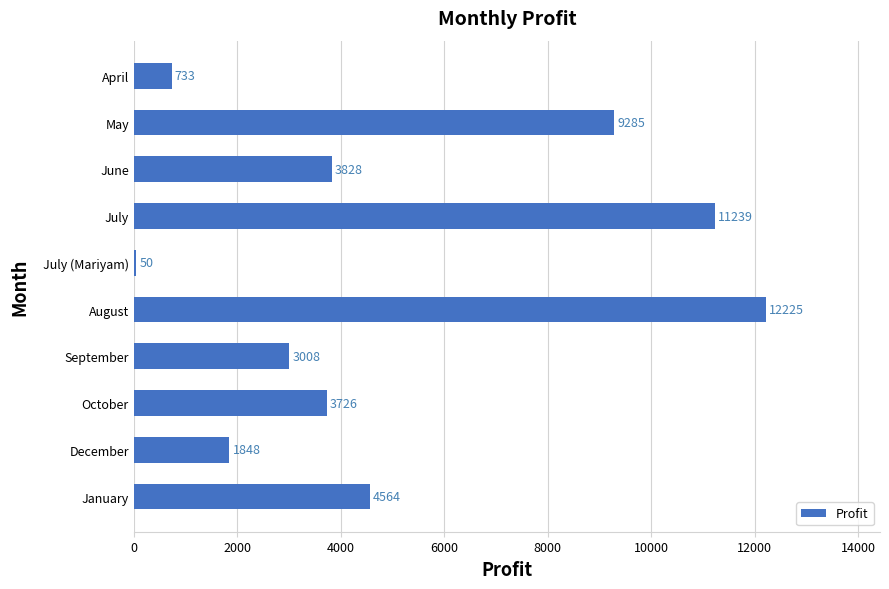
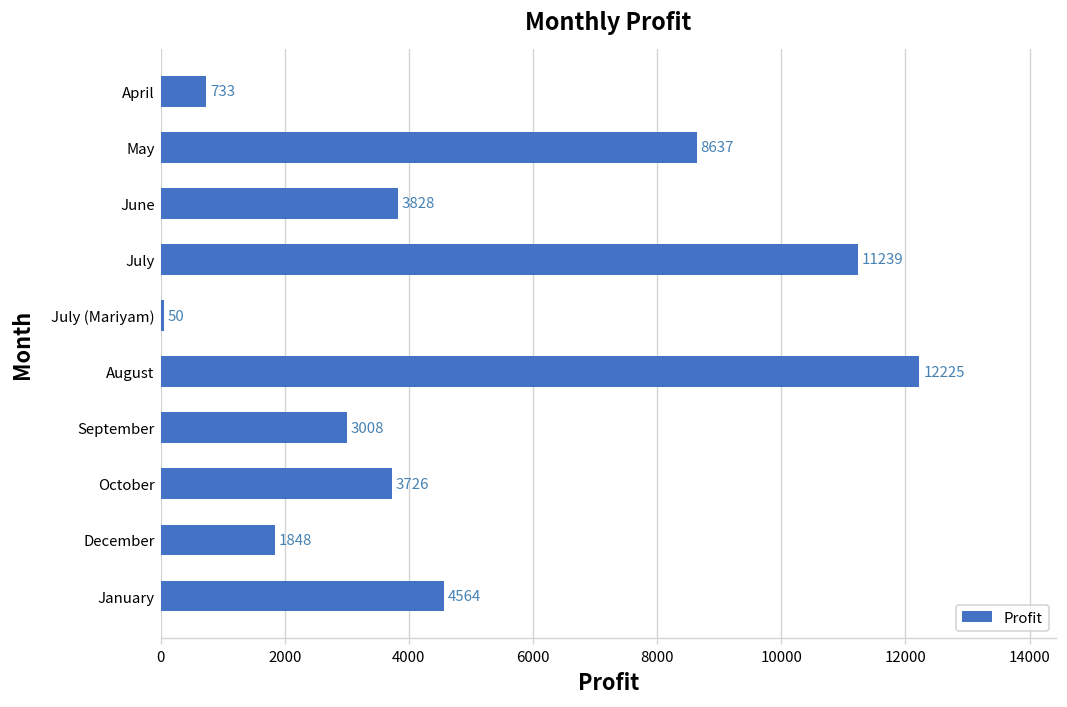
May: 9285 -> 8637
